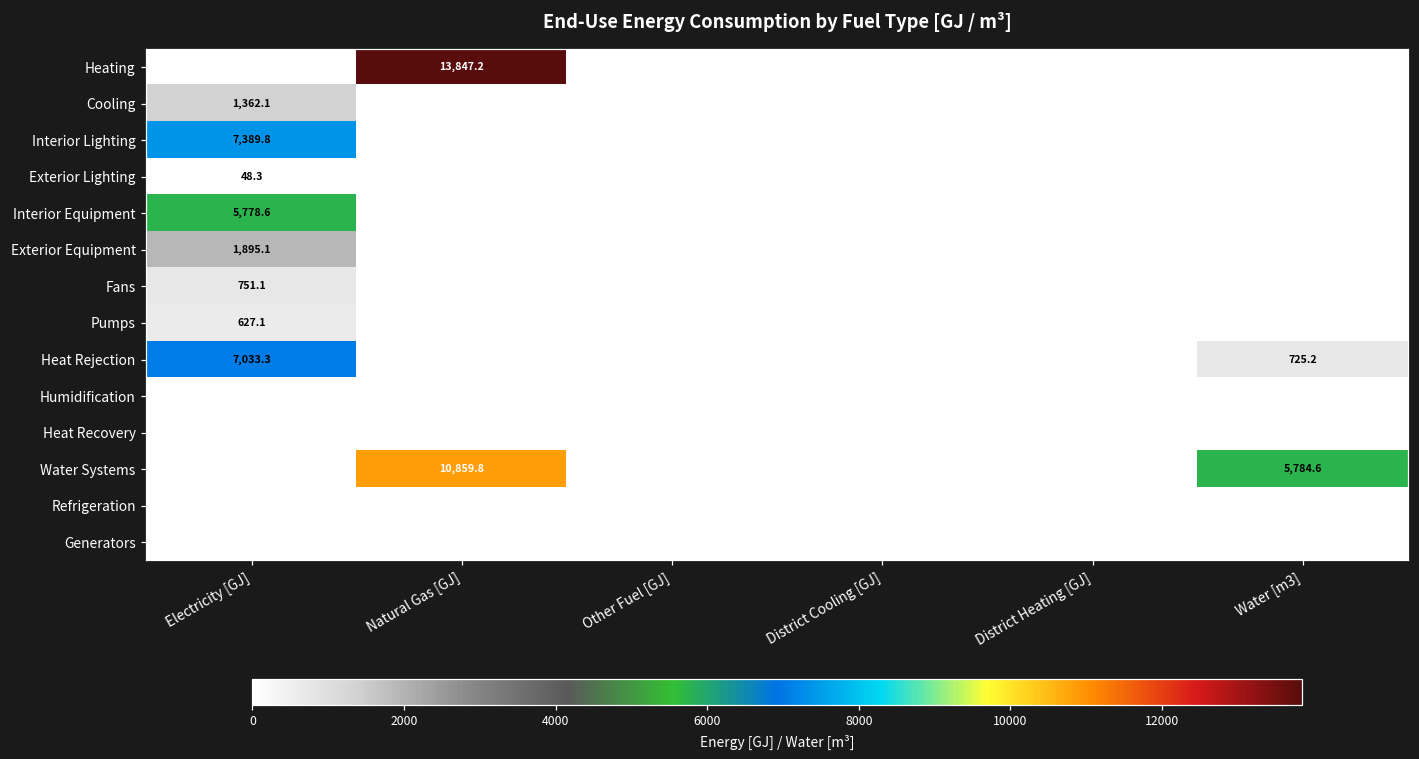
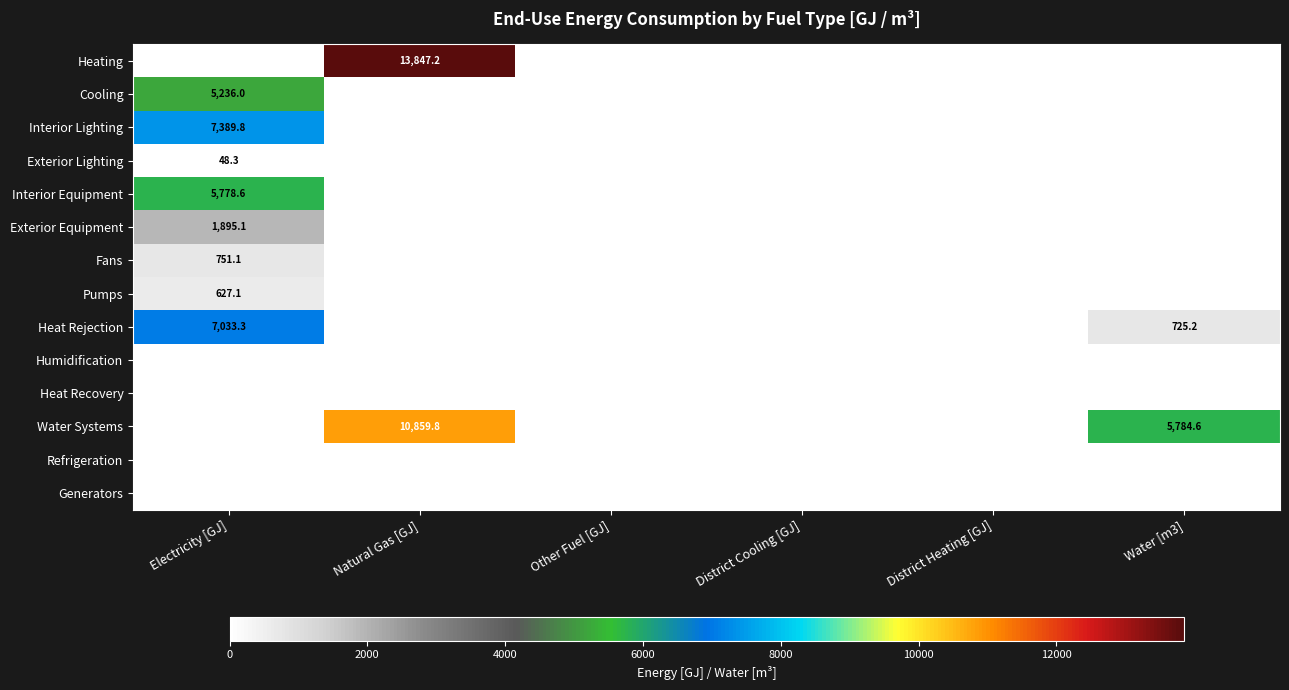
Cooling, Electricity [GJ]: 1,362.1 -> 5,236.0
